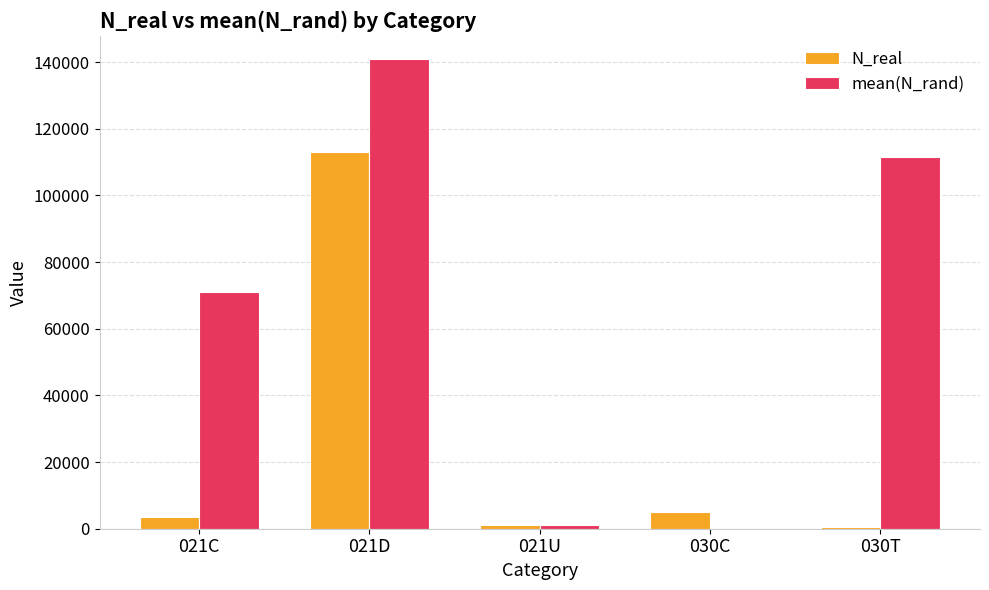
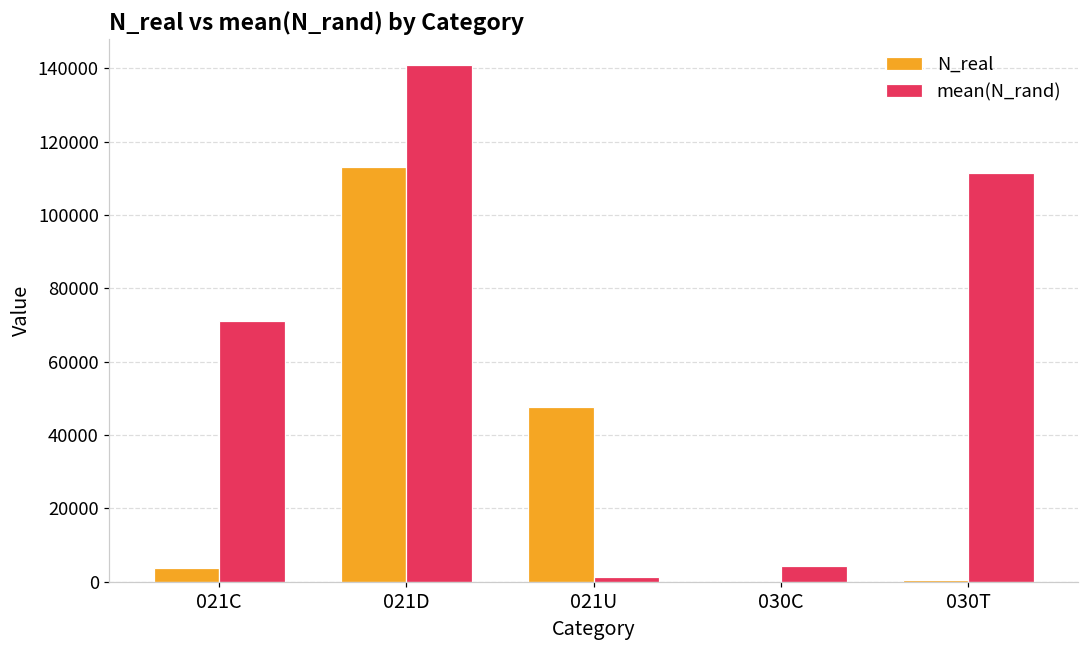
N_real, 021U: 1000 -> 48000
N_real, 030C: 5000 -> 0
mean(N_rand), 030C: 0 -> 4000
